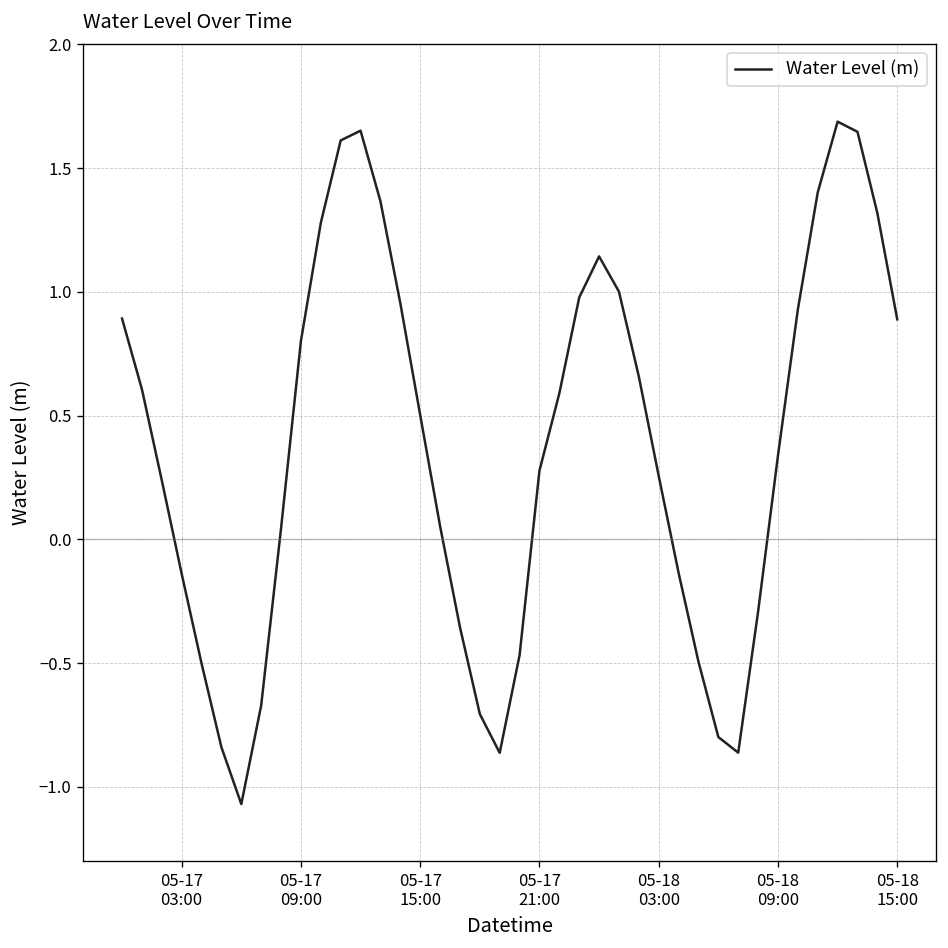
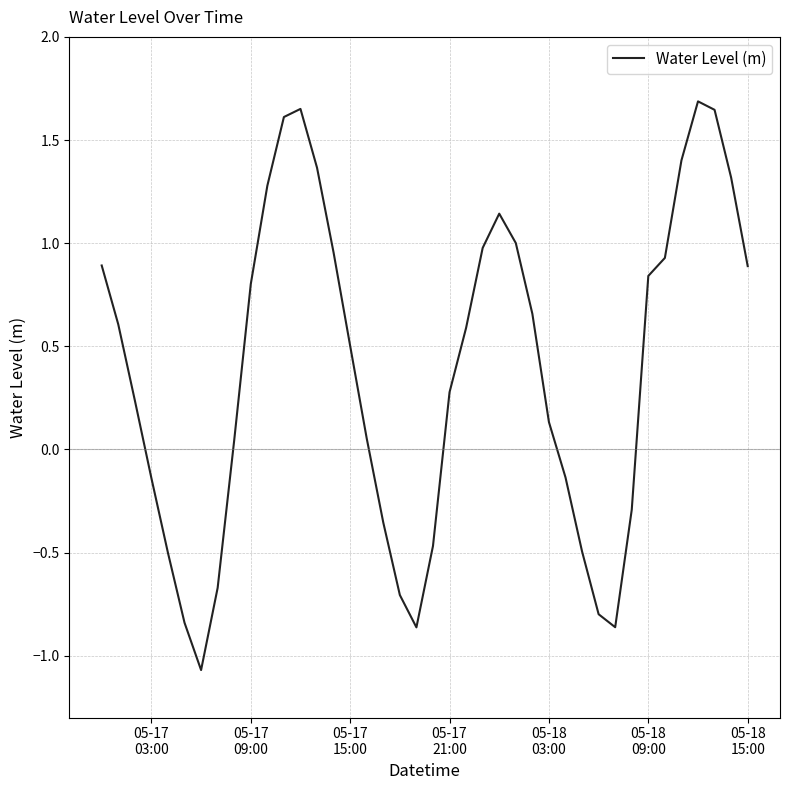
05-18 03:00: 0.26 -> 0.13
05-18 09:00: 0.34 -> 0.84
